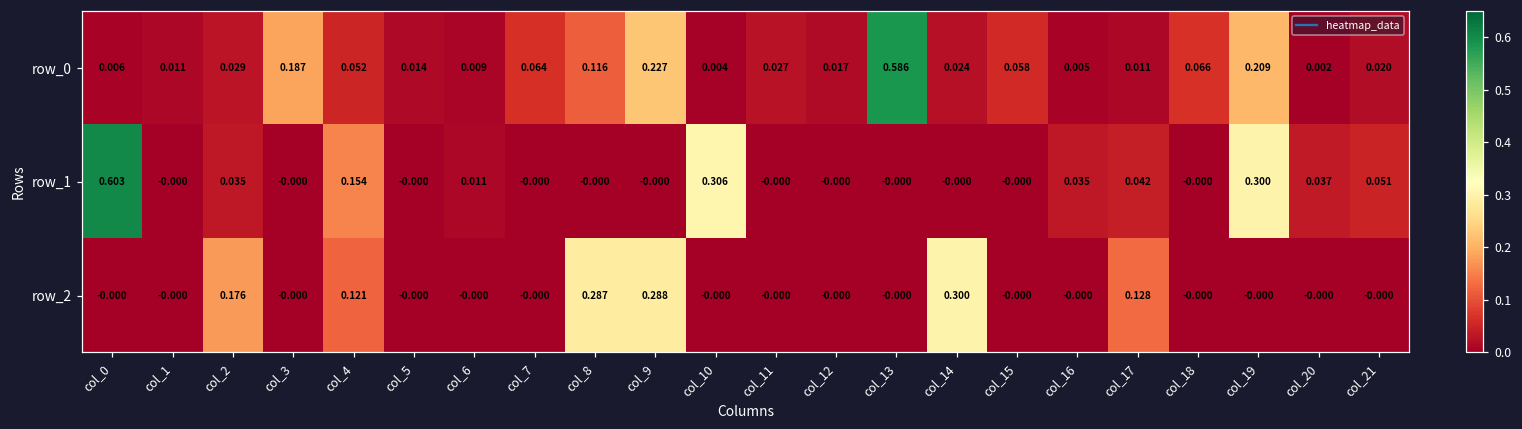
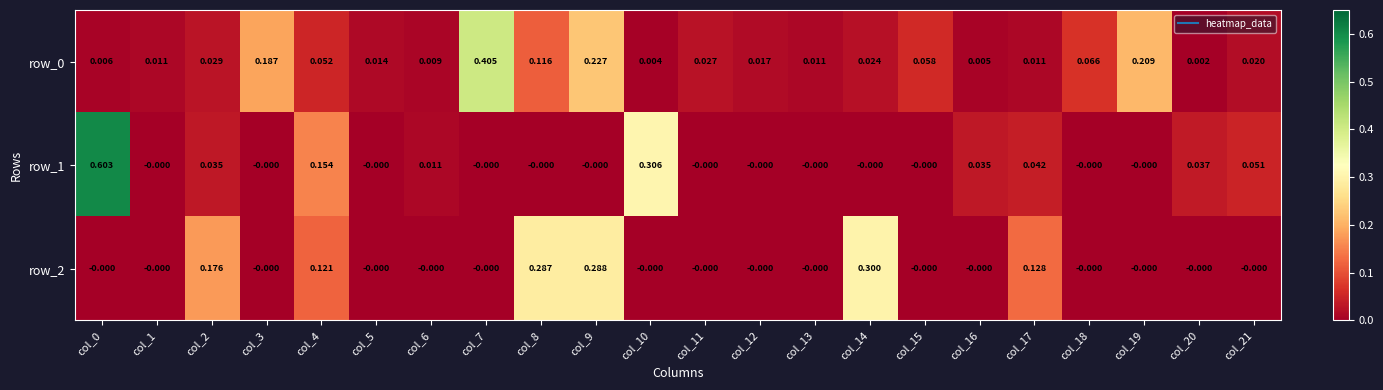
row_0, col_7: 0.064 -> 0.405
row_0, col_13: 0.586 -> 0.011
row_1, col_19: 0.300 -> -0.000
